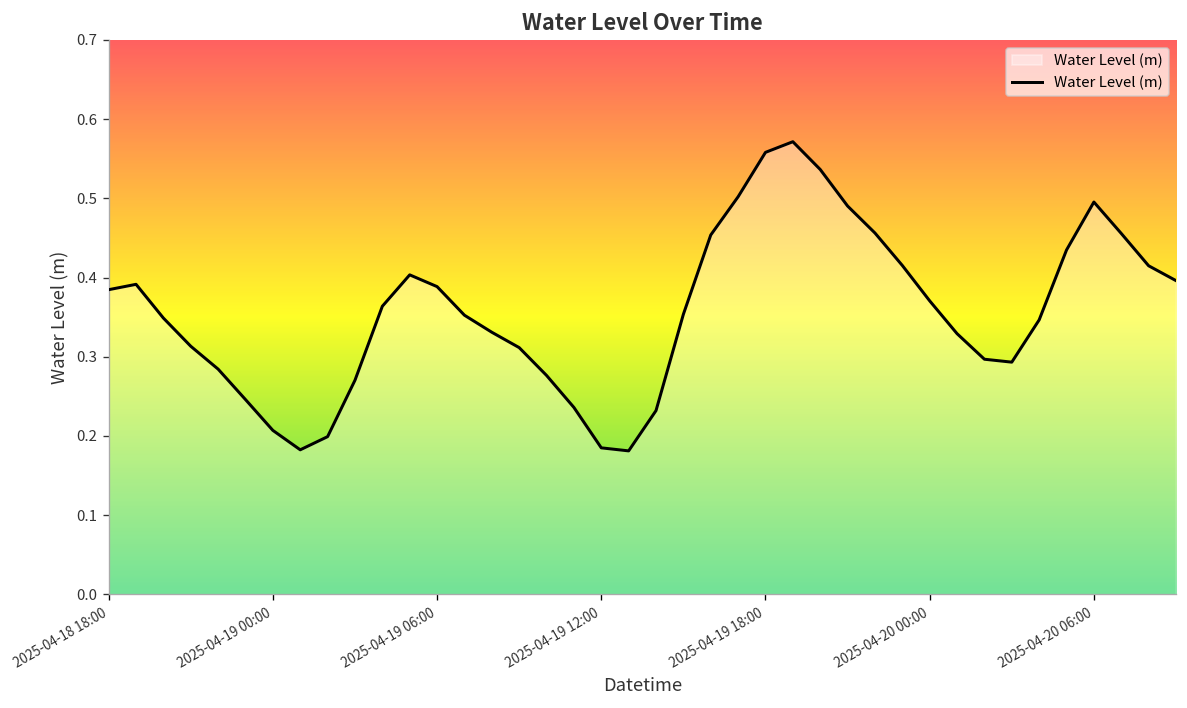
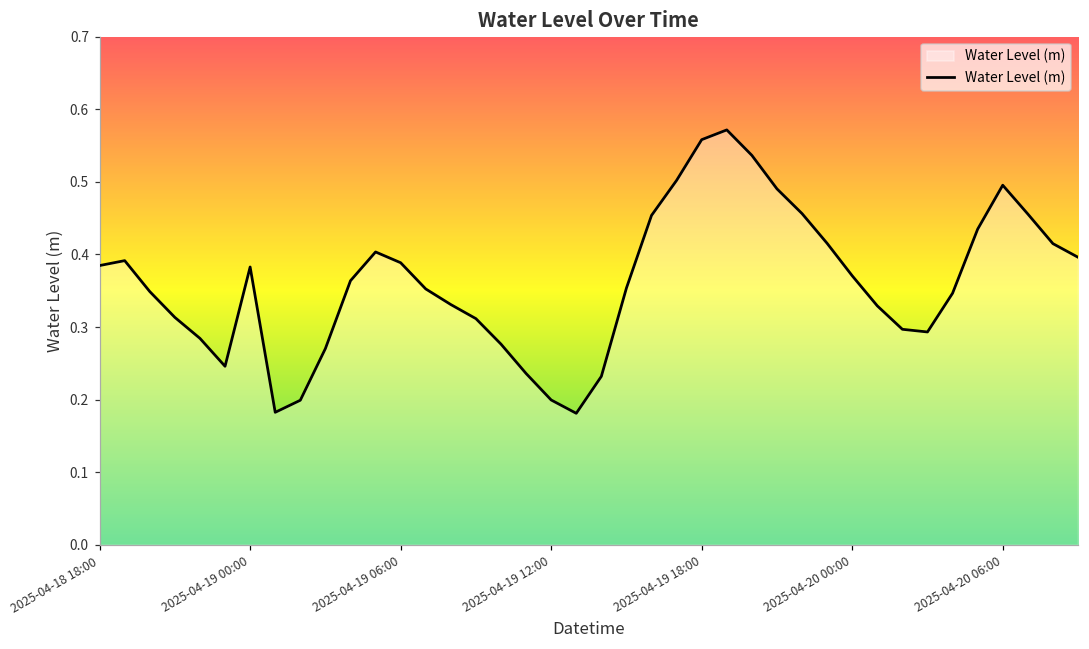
2025-04-19 00:00: 0.21 -> 0.38
2025-04-19 12:00: 0.19 -> 0.20
